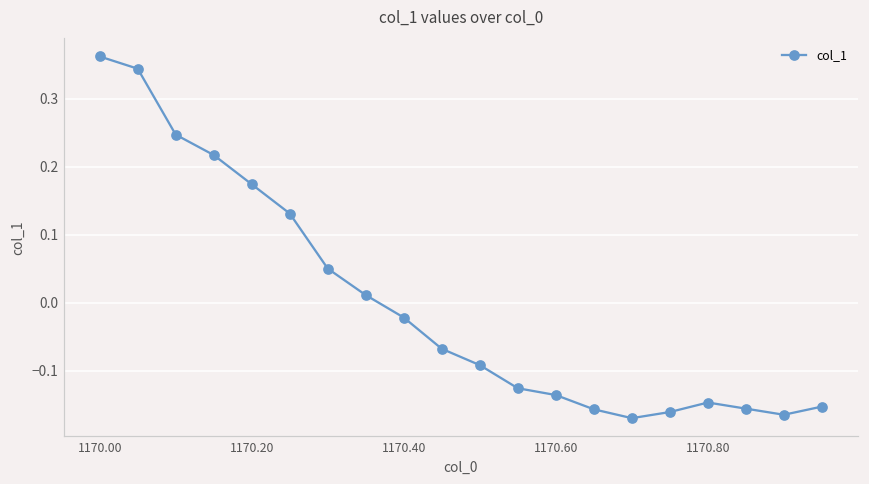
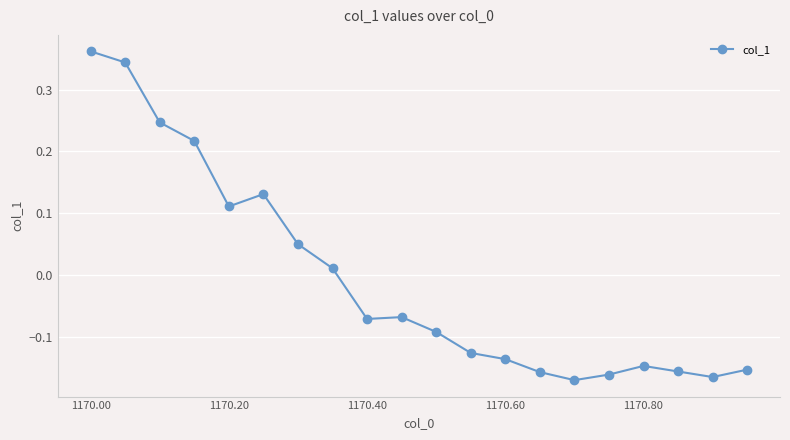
1170.20: 0.17 -> 0.11
1170.40: -0.02 -> -0.07
